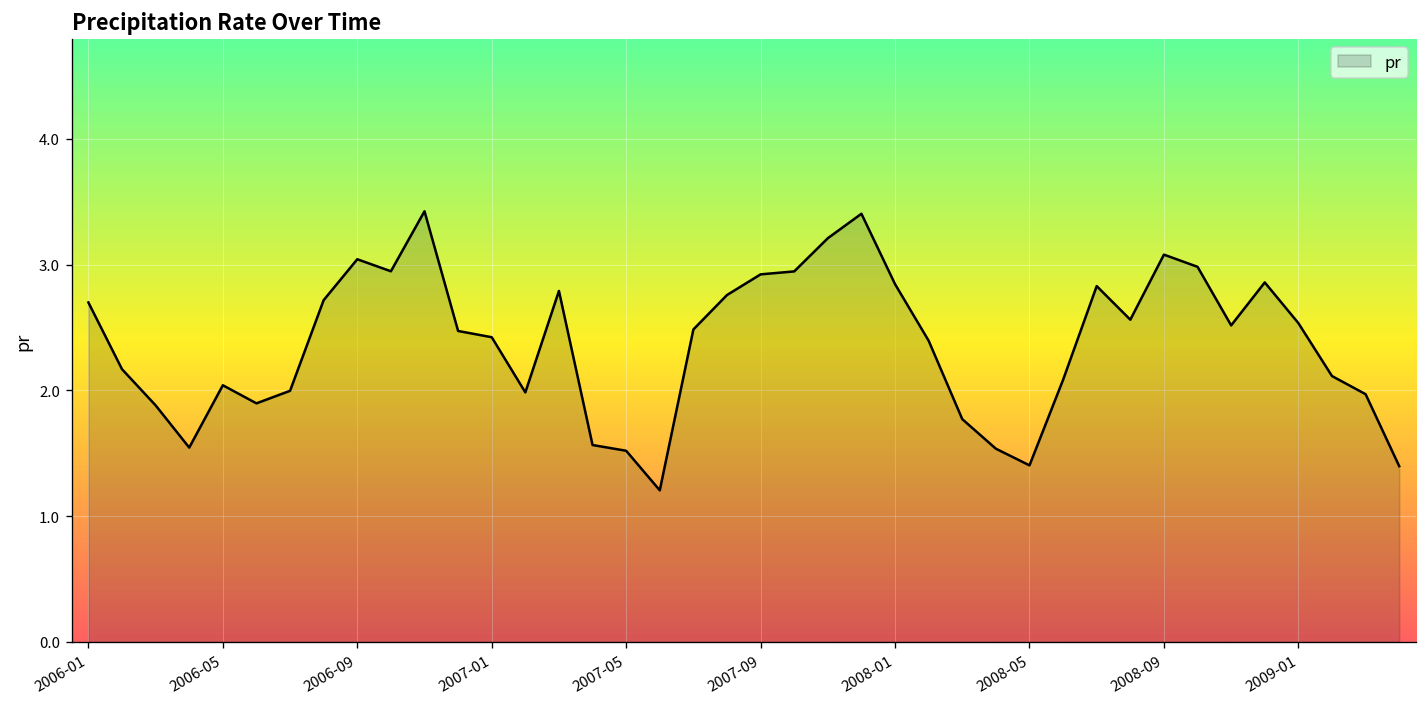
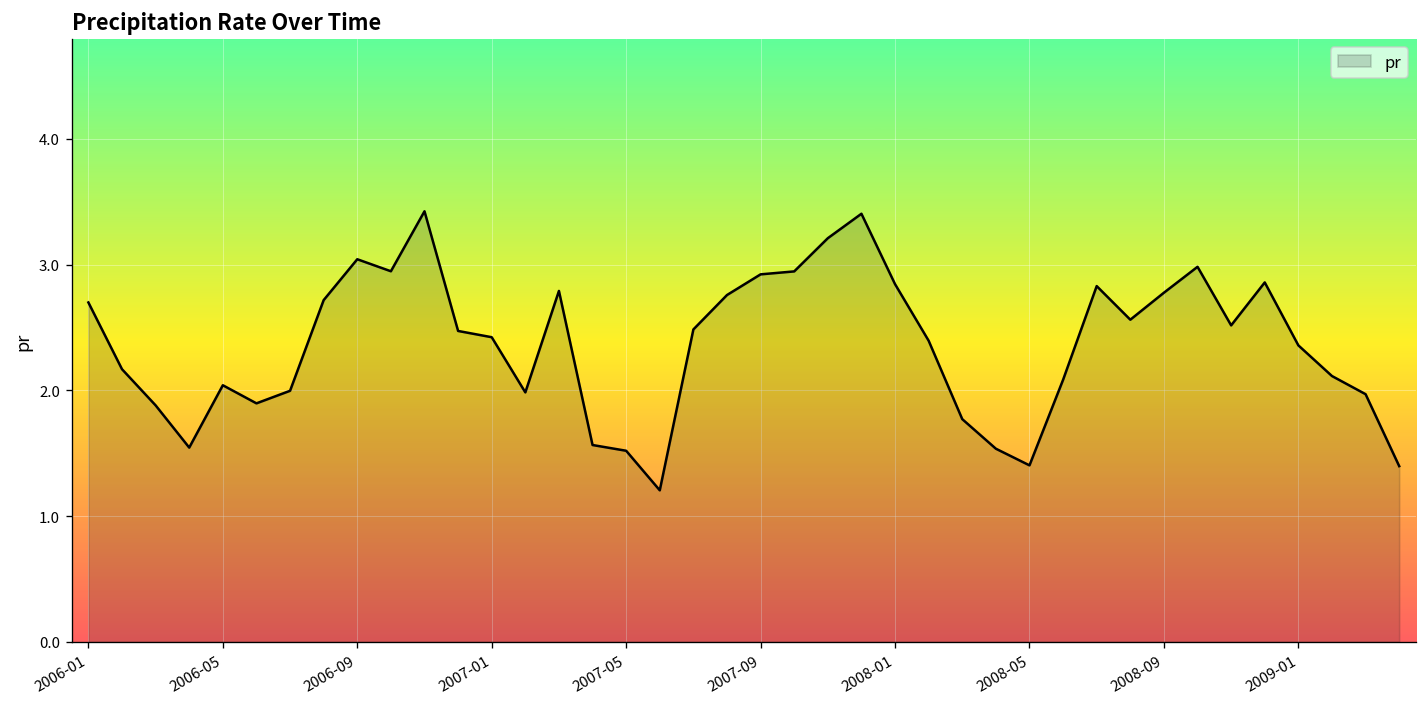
2008-09: 3.08 -> 2.78
2009-01: 2.53 -> 2.36
